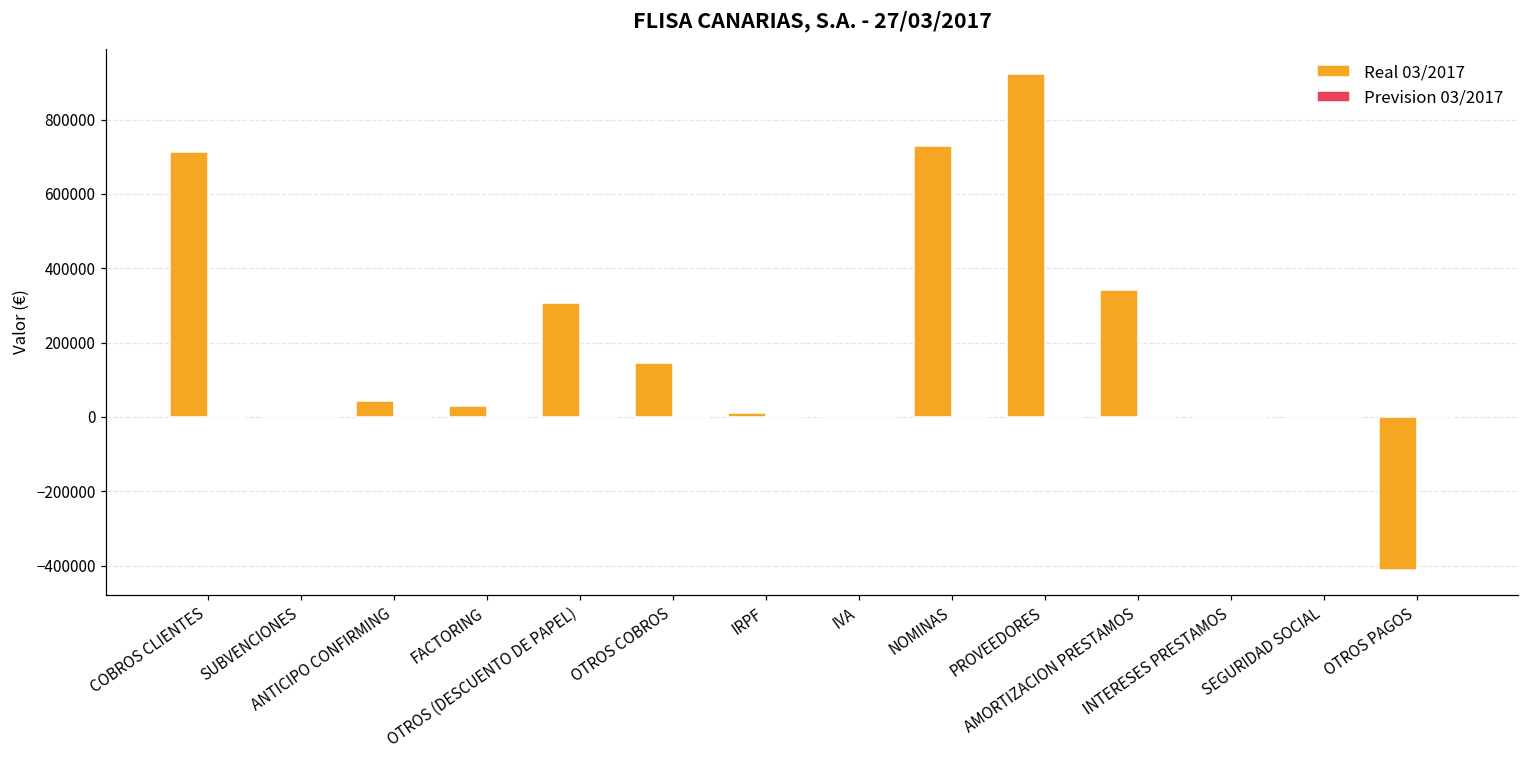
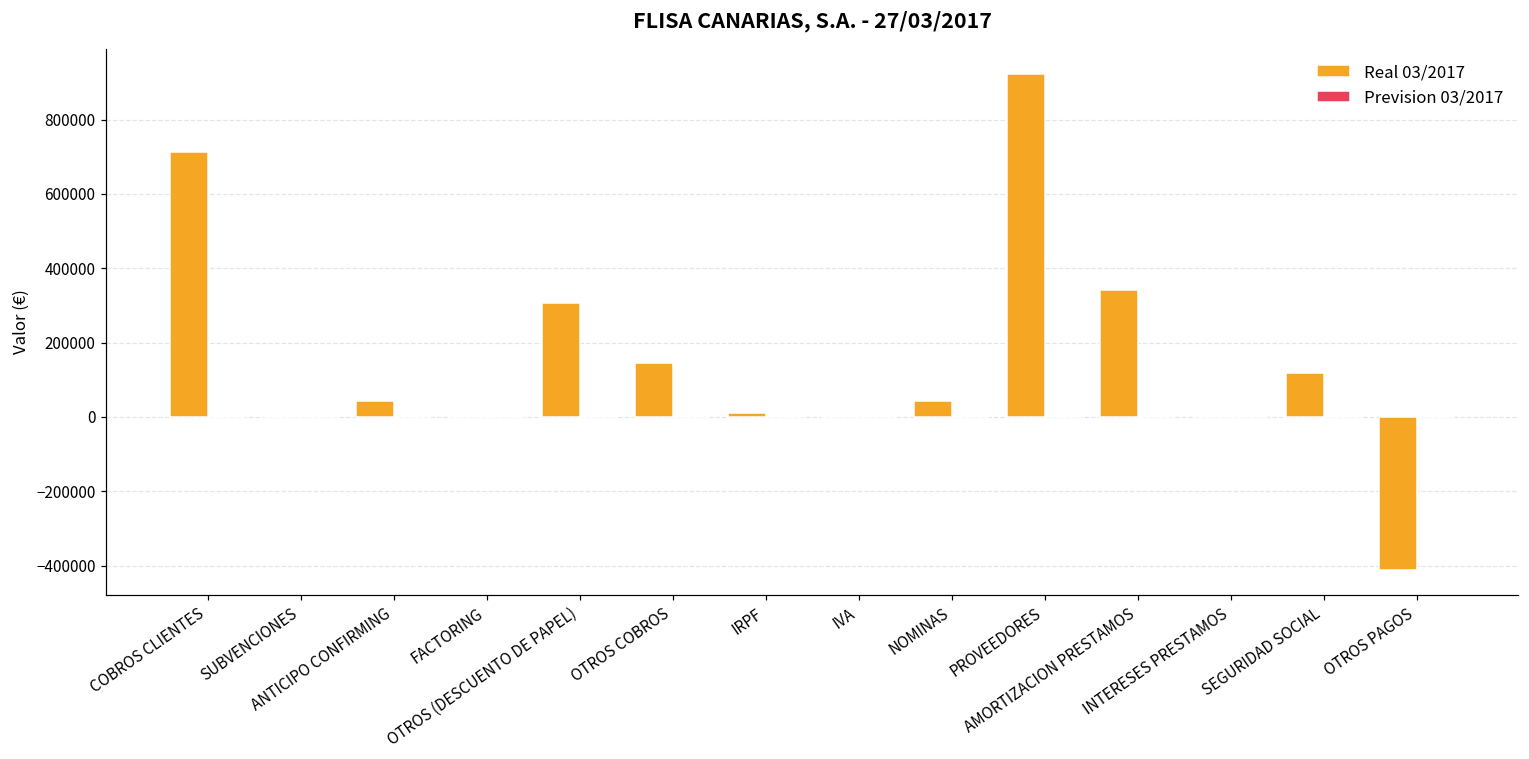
Real 03/2017, FACTORING: 30000 -> 0
Real 03/2017, NOMINAS: 730000 -> 40000
Real 03/2017, SEGURIDAD SOCIAL: 0 -> 120000
